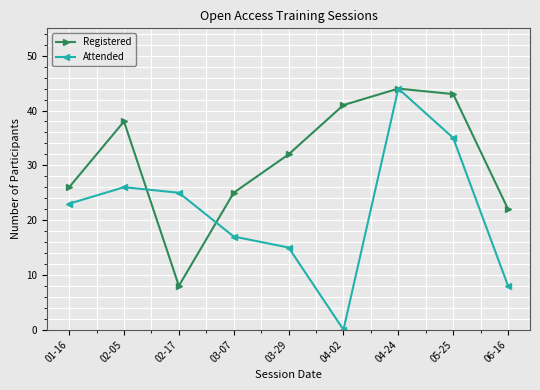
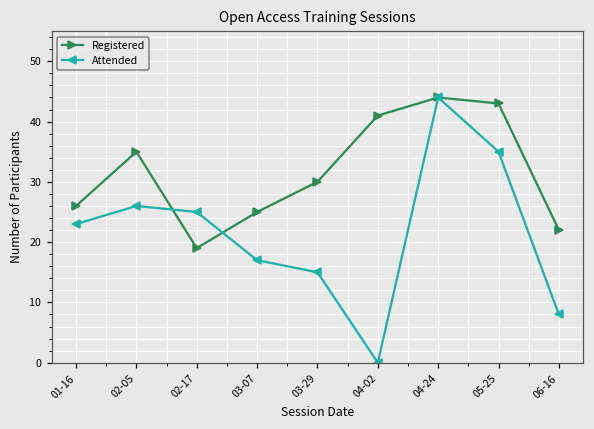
Registered, 02-05: 38 -> 35
Registered, 02-17: 8 -> 19
Registered, 03-29: 32 -> 30
